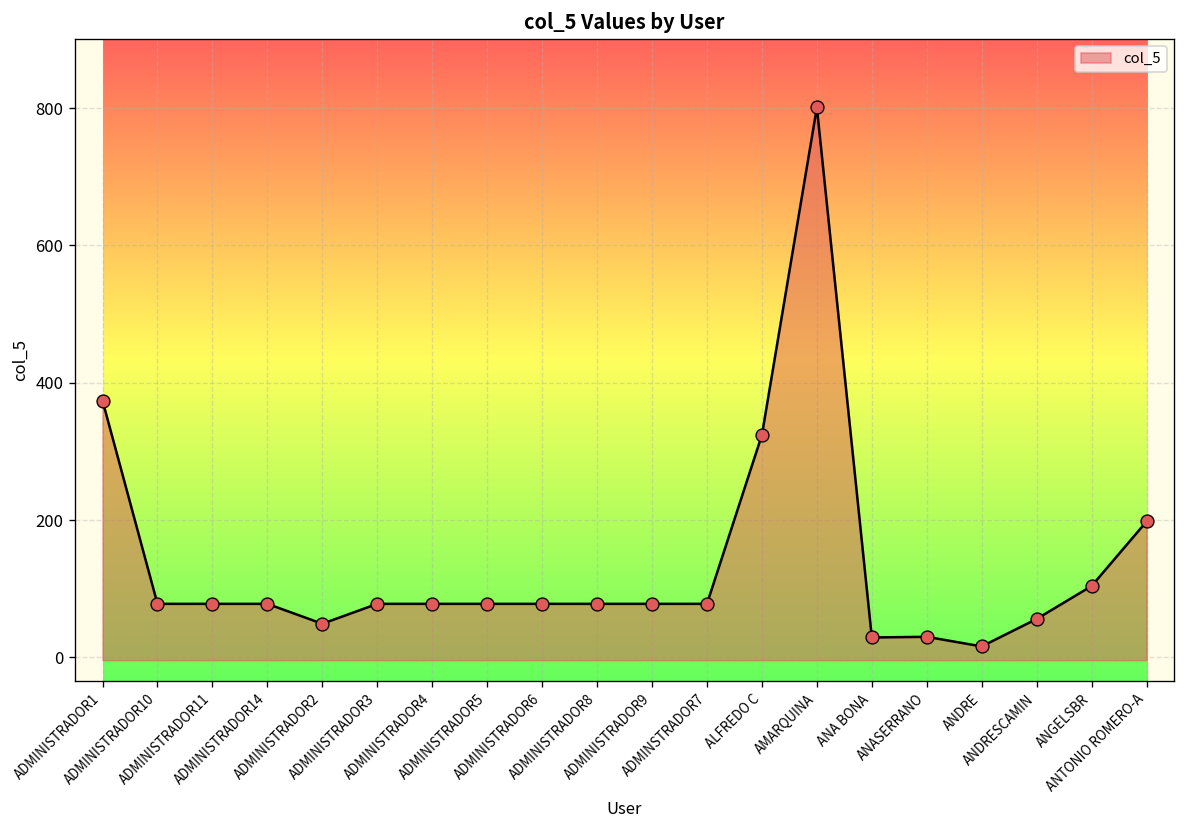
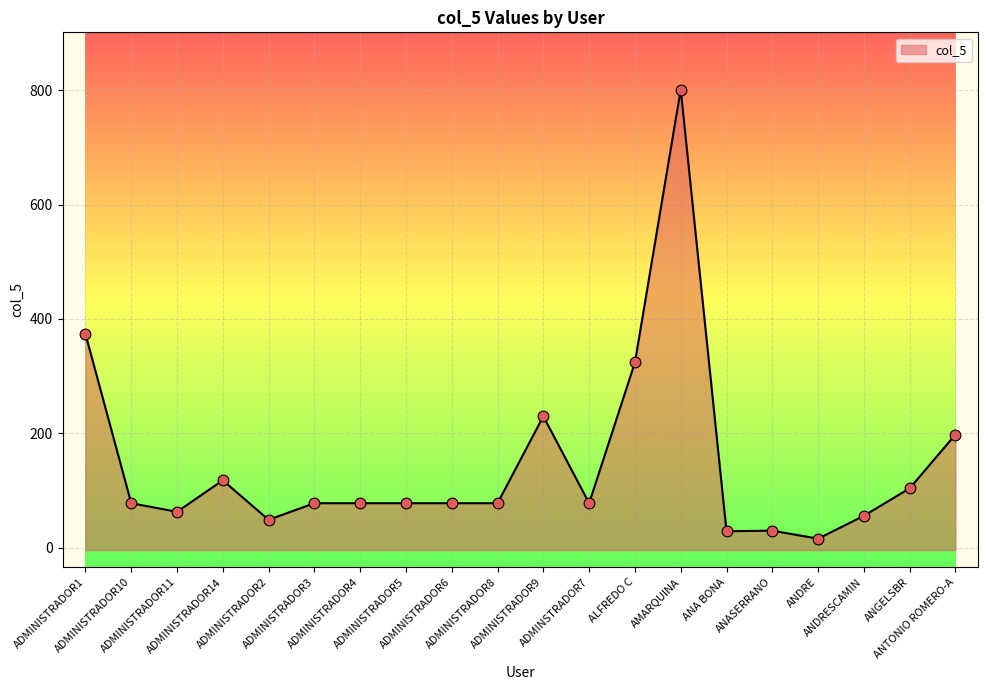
ADMINISTRADOR11: 80 -> 60
ADMINISTRADOR14: 80 -> 120
ADMINISTRADOR9: 80 -> 230
